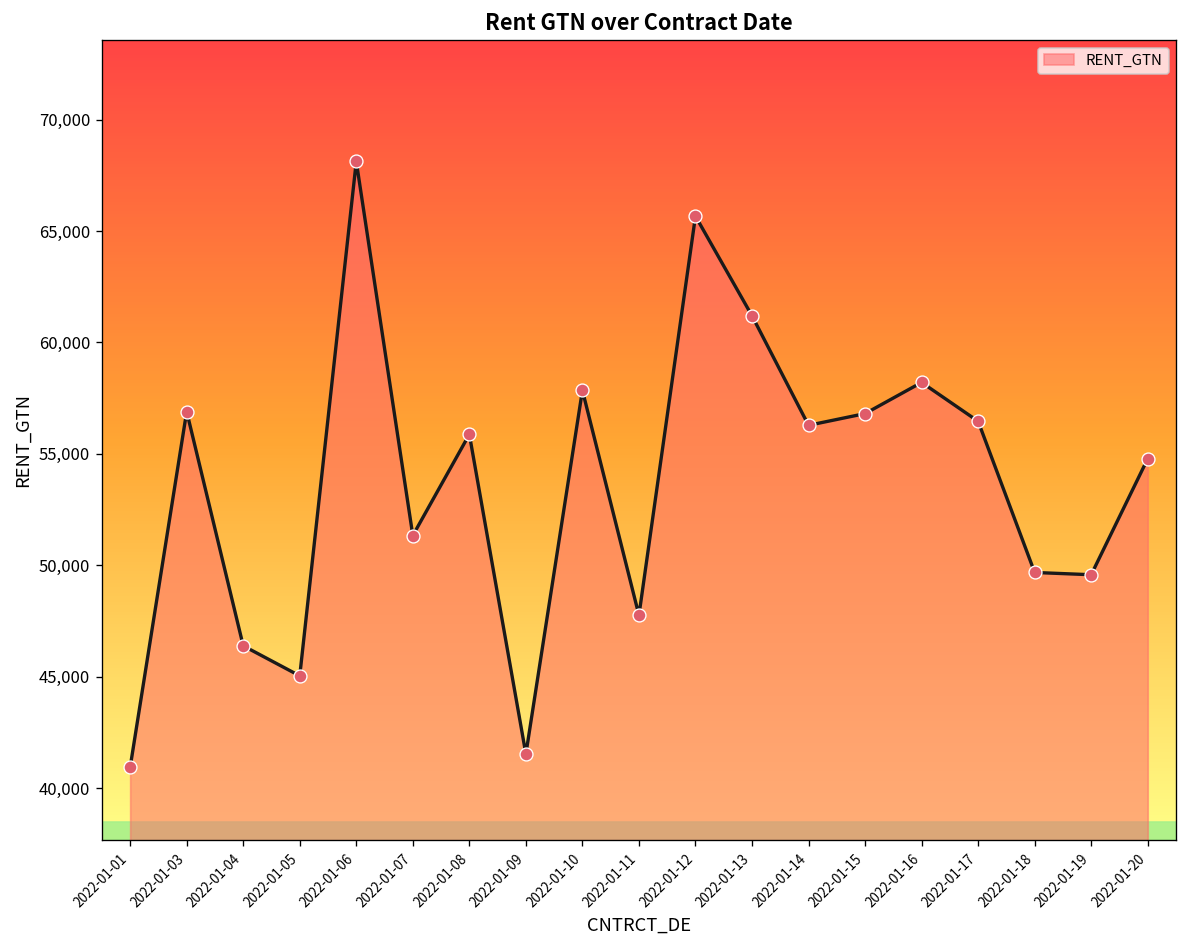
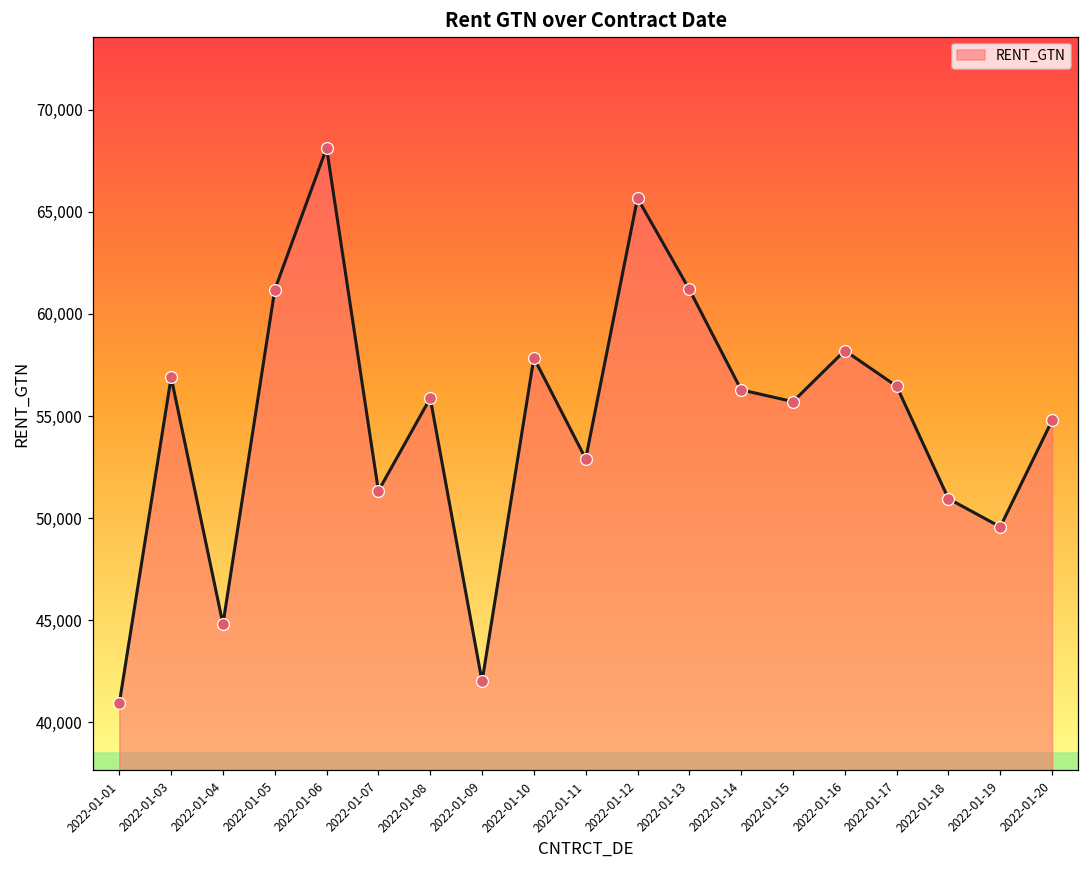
2022-01-04: 46,400 -> 44,800
2022-01-05: 45,000 -> 61,200
2022-01-09: 41,500 -> 42,000
2022-01-11: 47,800 -> 52,900
2022-01-15: 56,800 -> 55,700
2022-01-18: 49,700 -> 51,000
